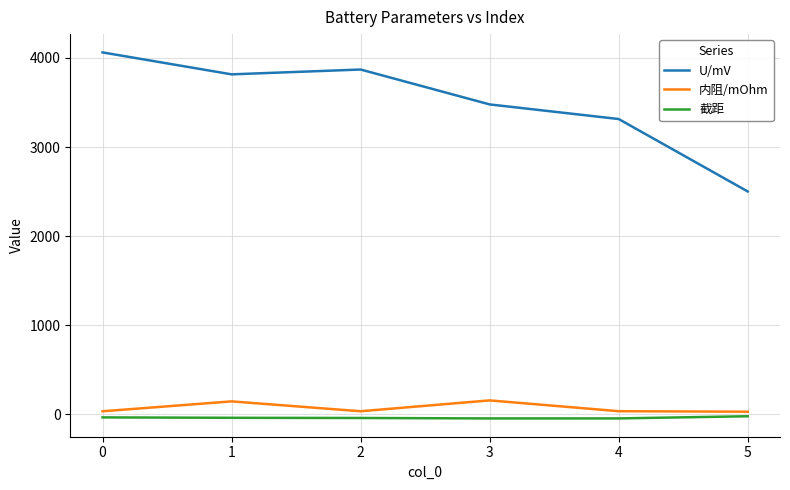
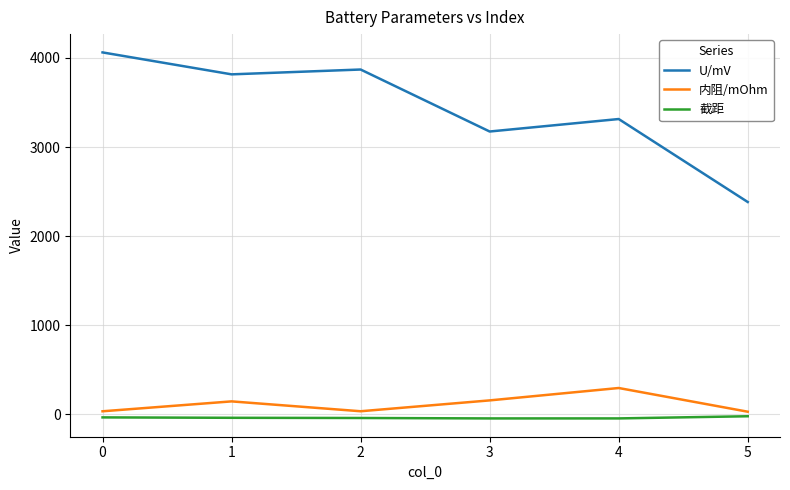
U/mV, 3: 3500 -> 3200
内阻/mOhm, 4: 0 -> 300
U/mV, 5: 2500 -> 2400
